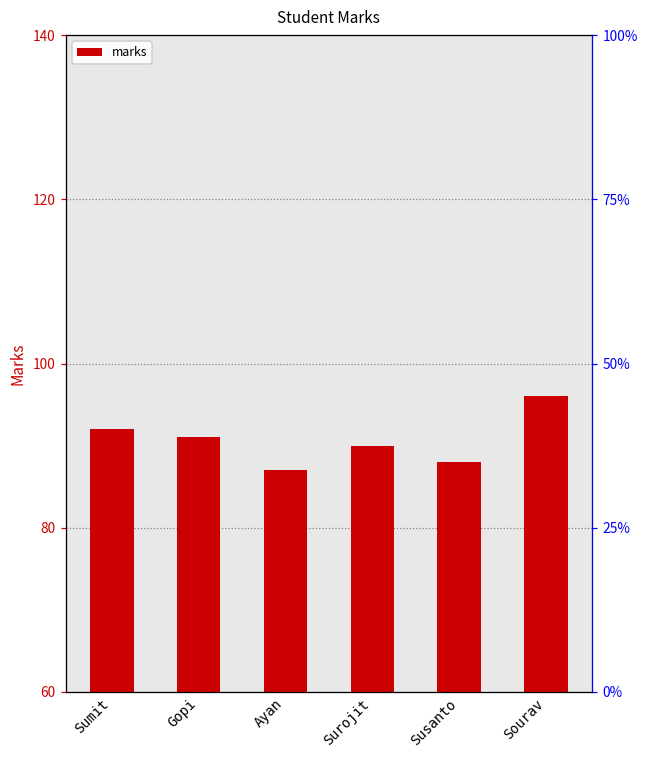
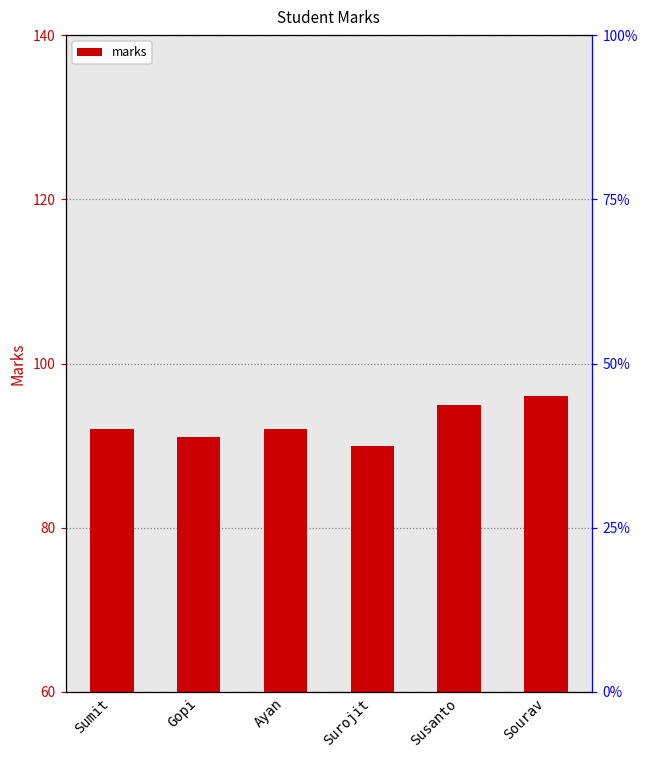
Ayan: 87 -> 92
Susanto: 88 -> 95
